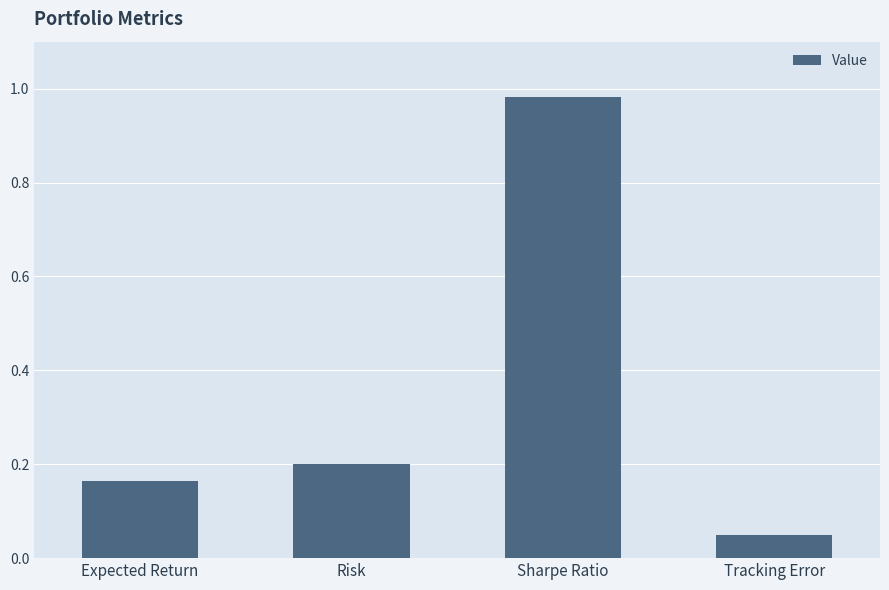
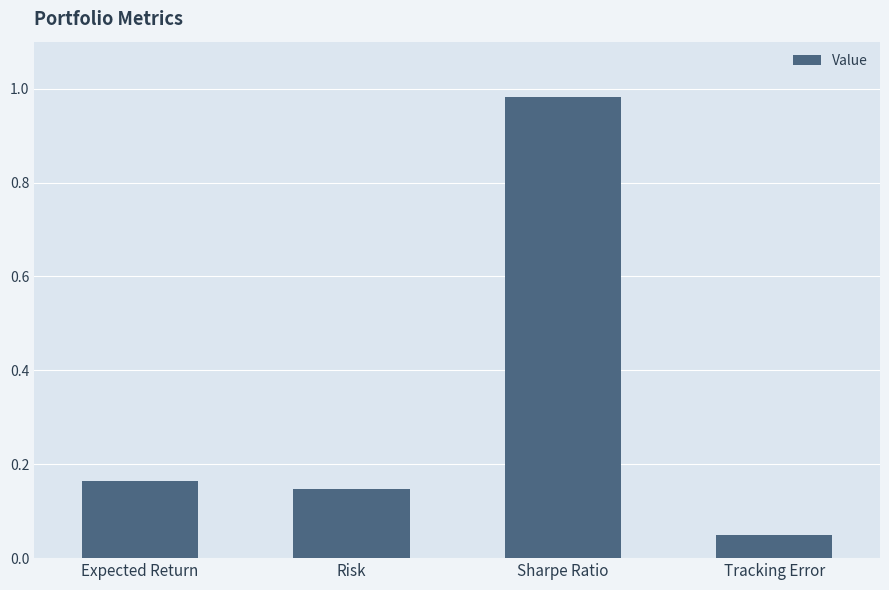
Risk: 0.20 -> 0.15
